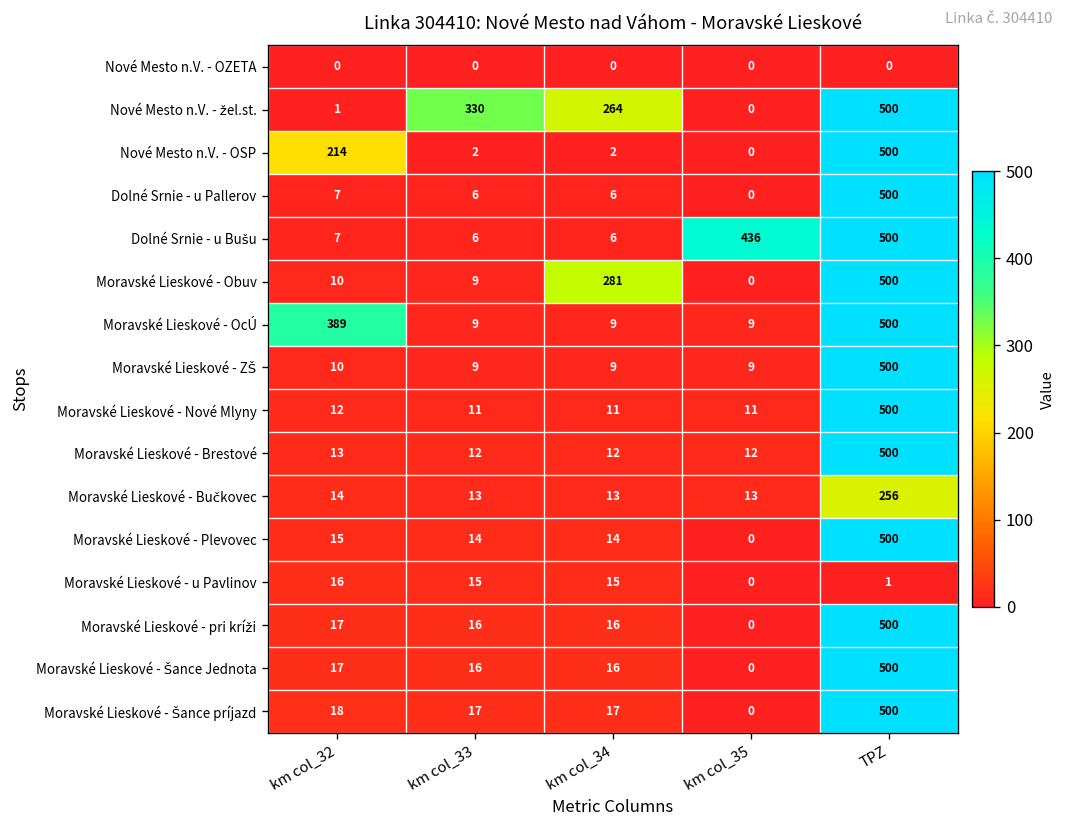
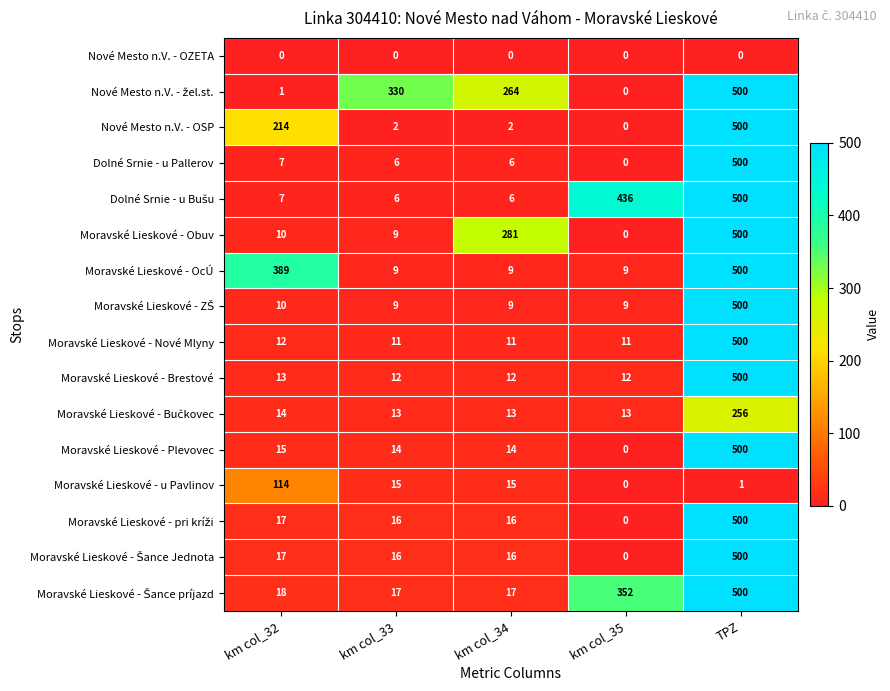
Moravské Lieskové - u Pavlinov, km col_32: 16 -> 114
Moravské Lieskové - Šance príjazd, km col_35: 0 -> 352
